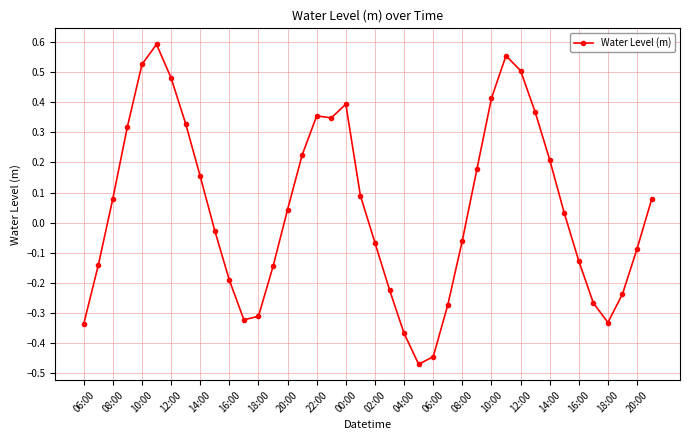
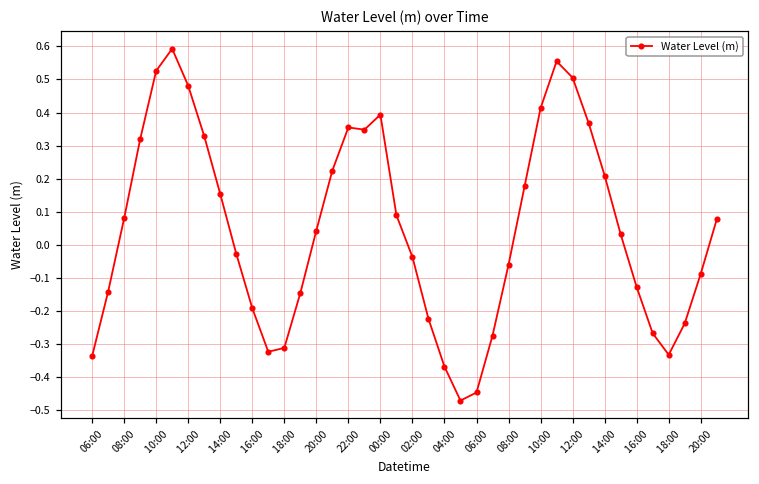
02:00: -0.07 -> -0.04
